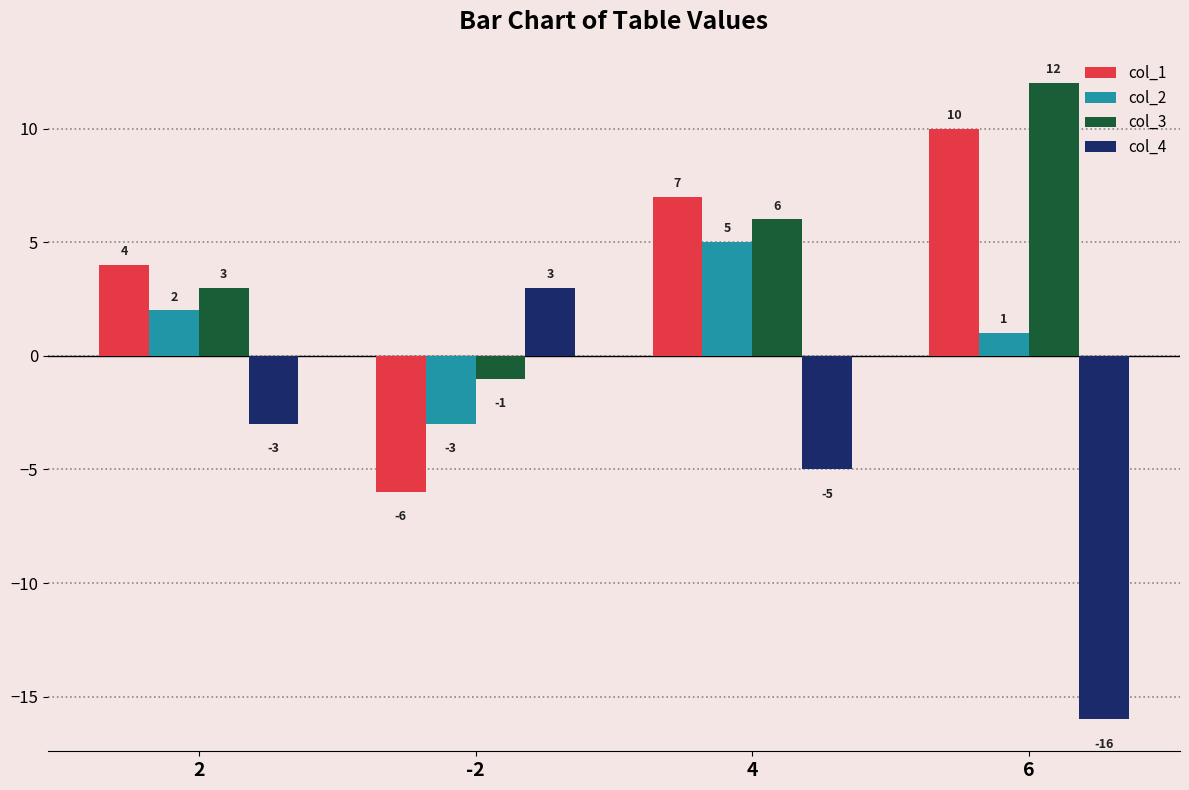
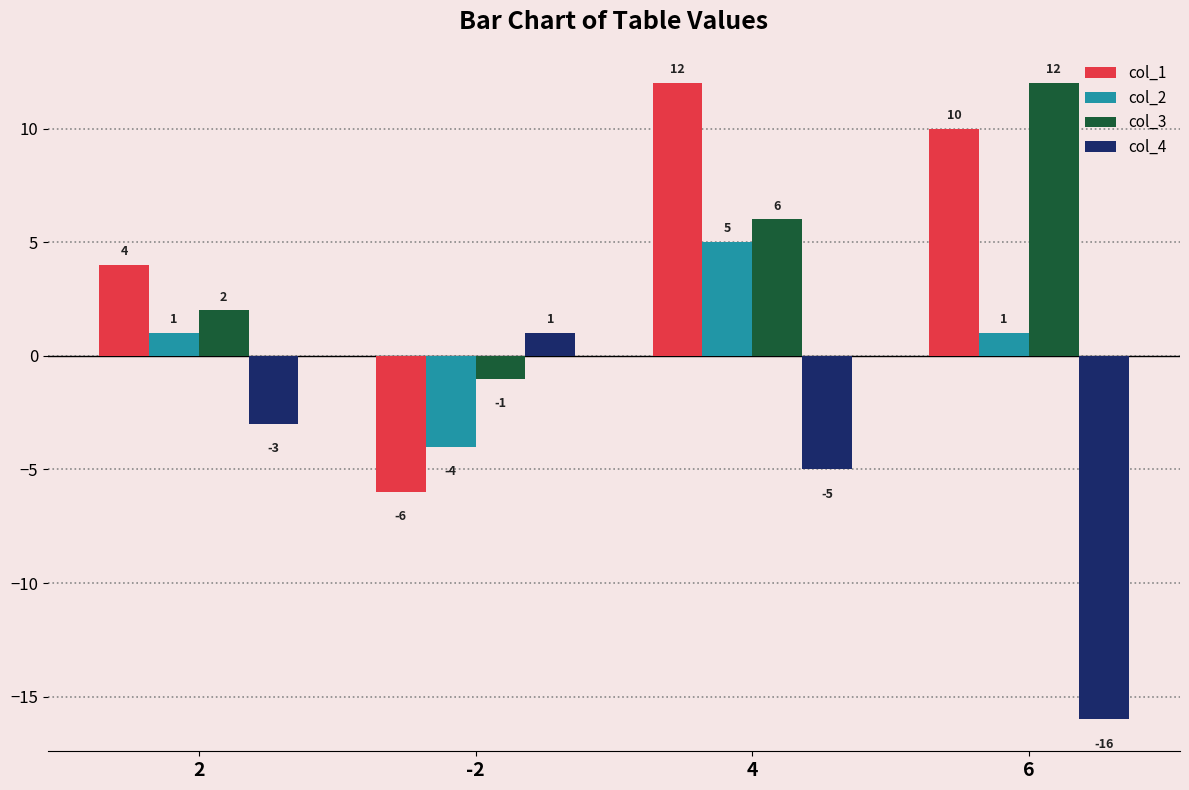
col_2, 2: 2 -> 1
col_3, 2: 3 -> 2
col_2, -2: -3 -> -4
col_4, -2: 3 -> 1
col_1, 4: 7 -> 12
